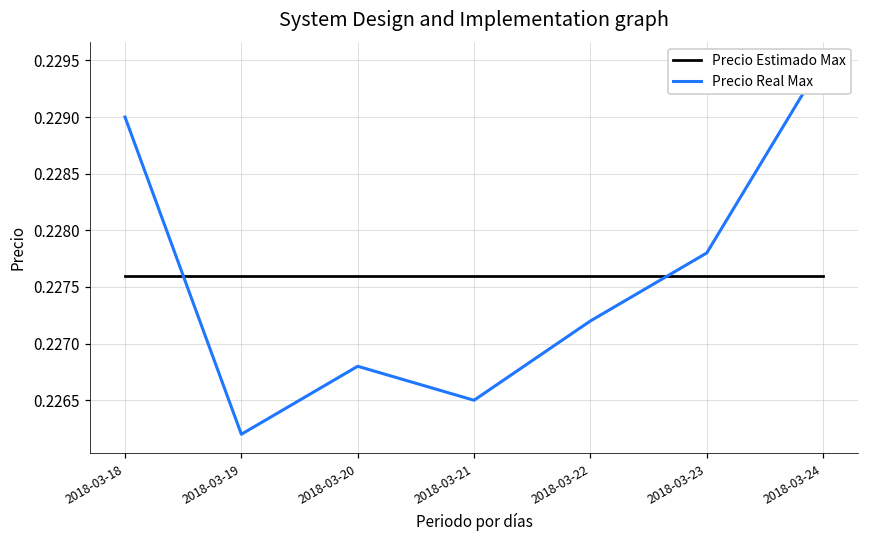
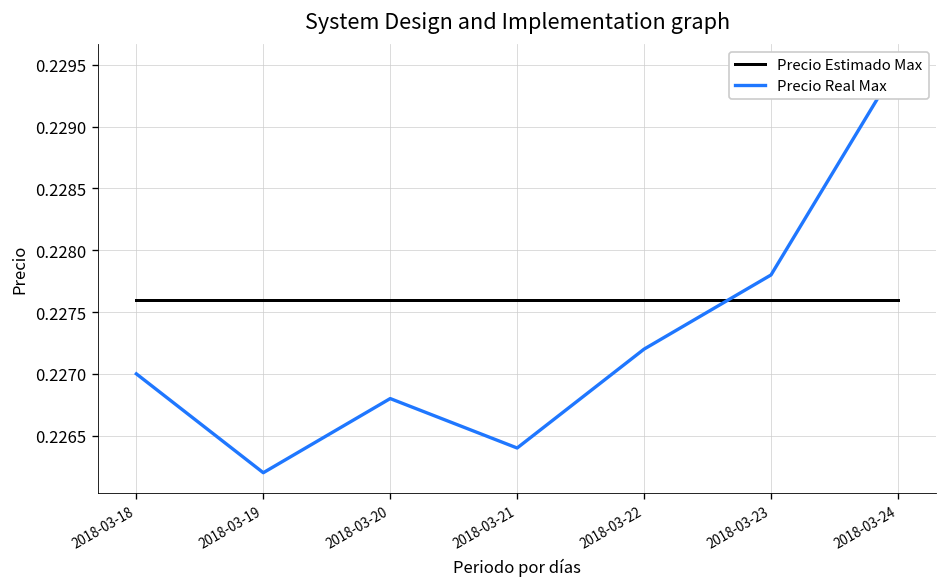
Precio Real Max, 2018-03-18: 0.229 -> 0.227
Precio Real Max, 2018-03-21: 0.2265 -> 0.2264
